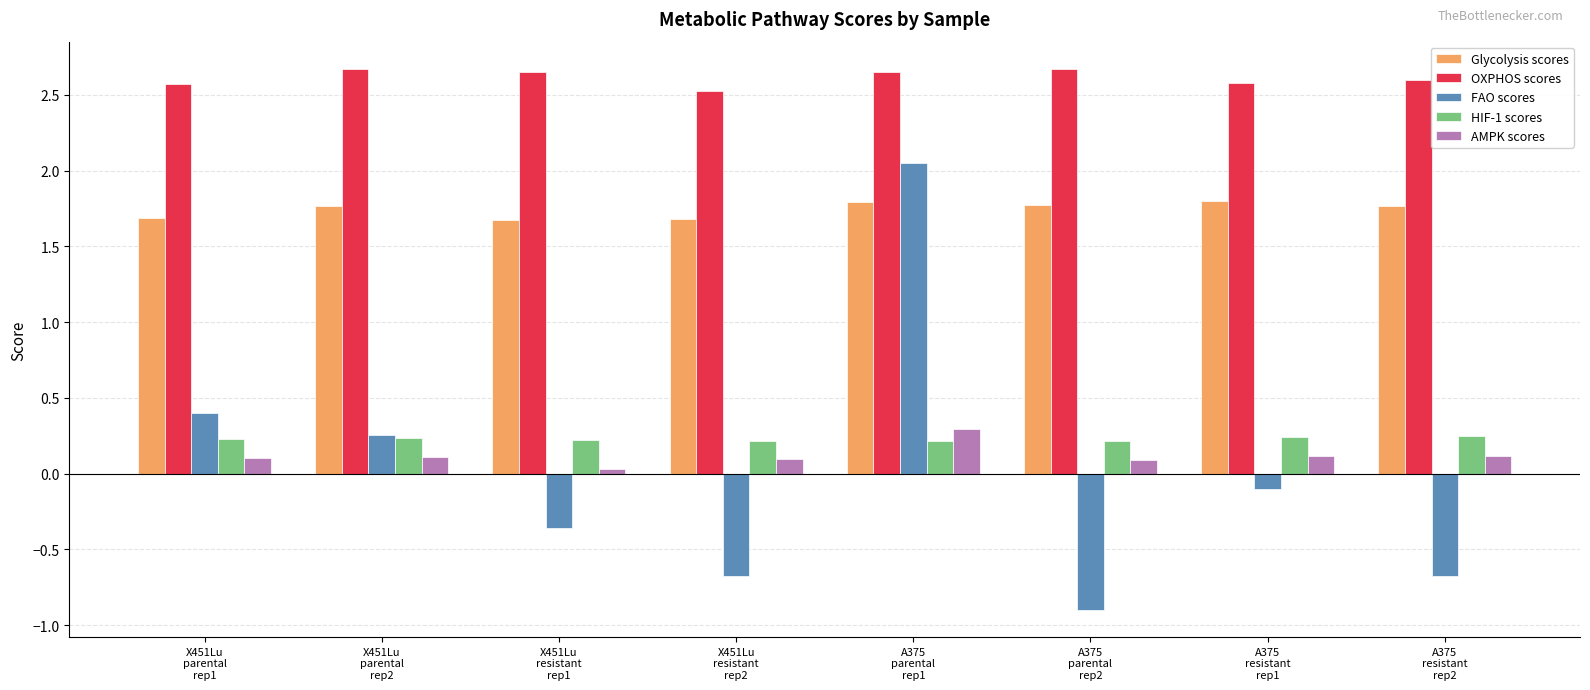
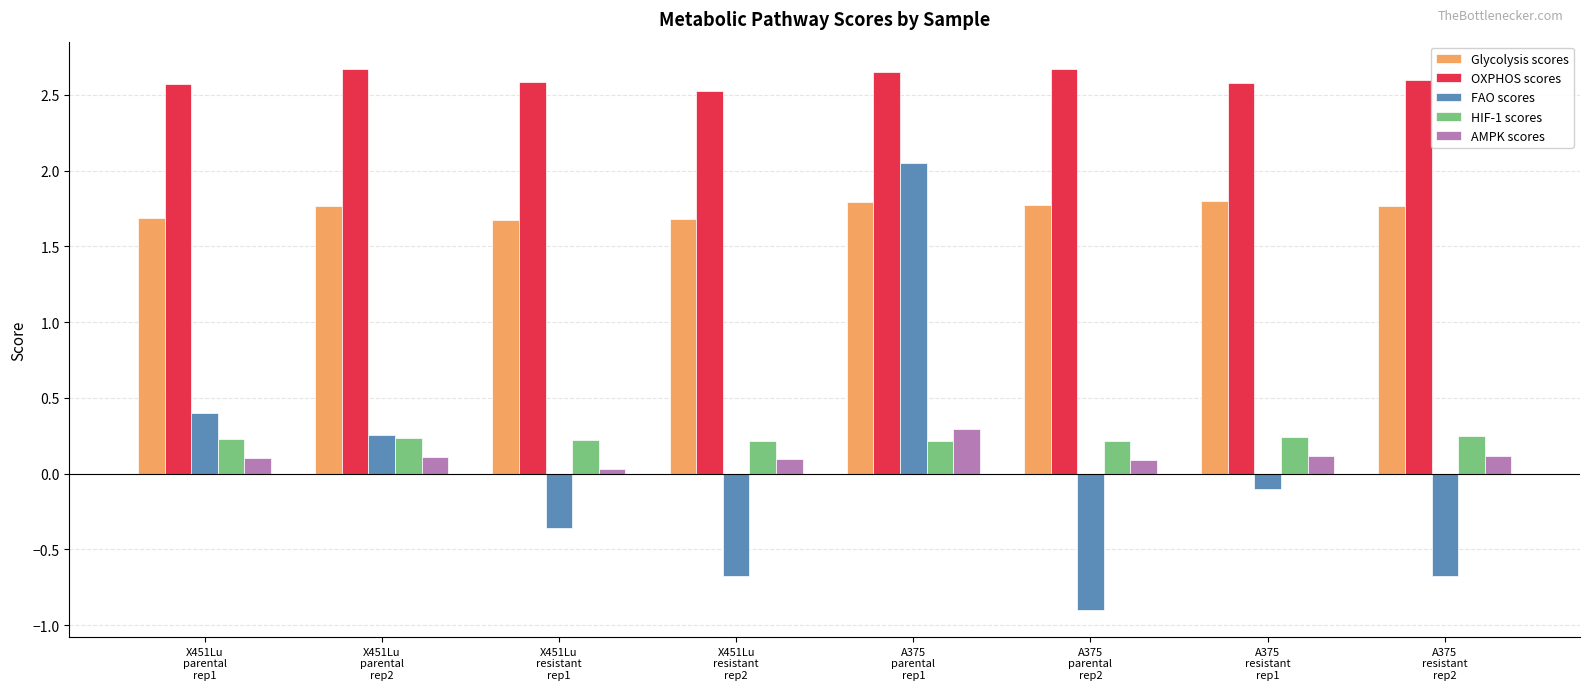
OXPHOS scores, X451Lu resistant rep1: 2.65 -> 2.58
